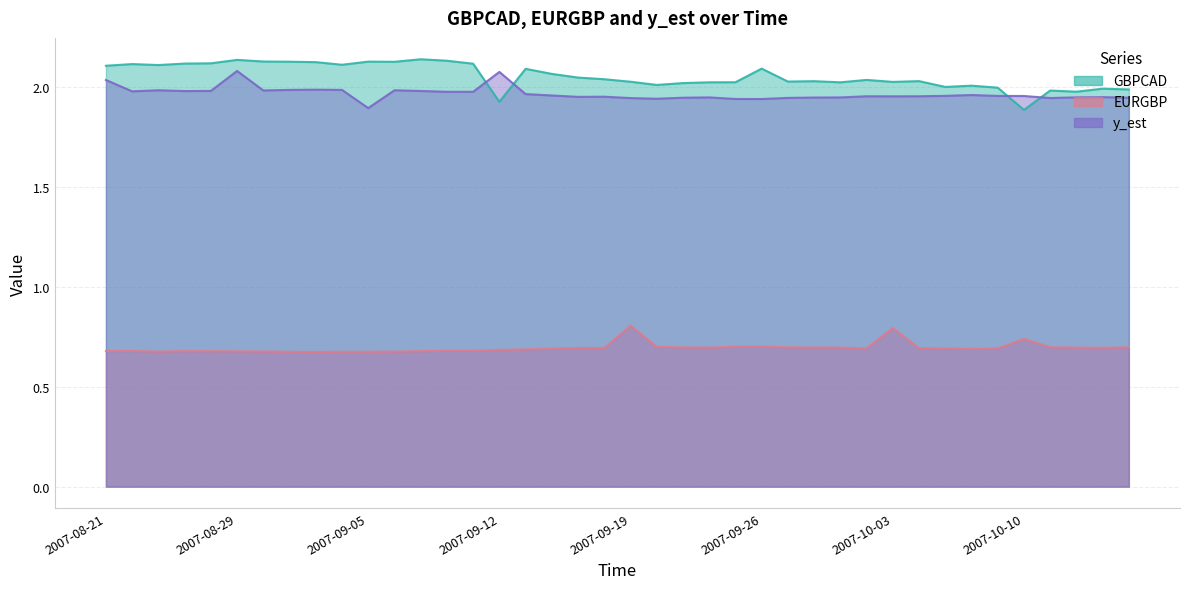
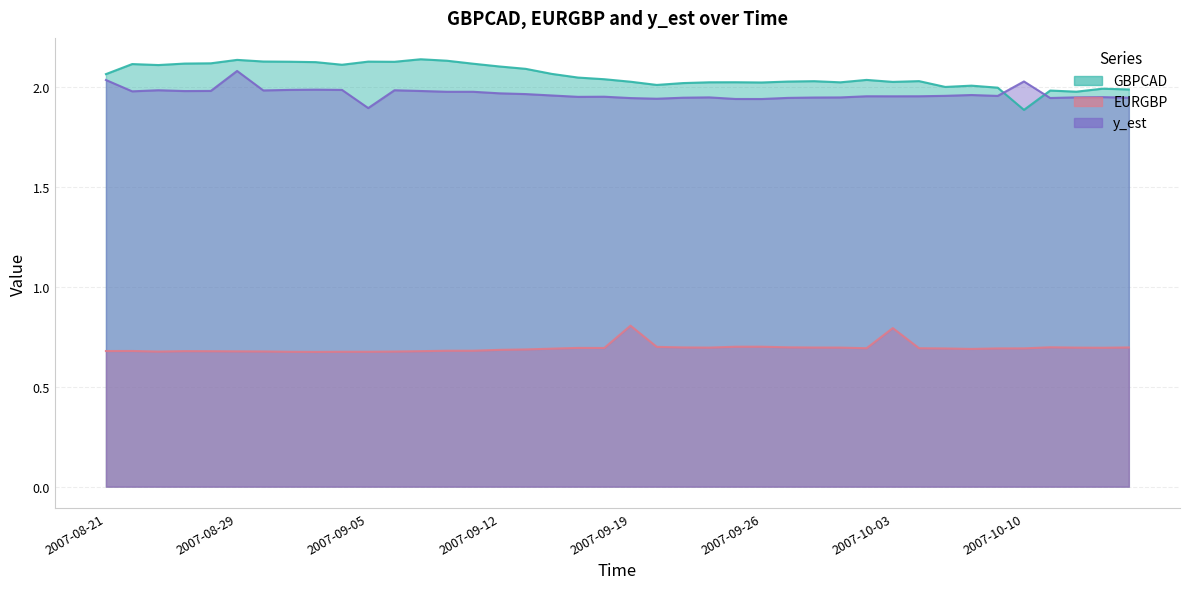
GBPCAD, 2007-08-21: 2.11 -> 2.07
GBPCAD, 2007-09-12: 1.93 -> 2.10
y_est, 2007-09-12: 2.08 -> 1.97
GBPCAD, 2007-09-26: 2.09 -> 2.02
EURGBP, 2007-10-10: 0.74 -> 0.69
y_est, 2007-10-10: 1.96 -> 2.03
